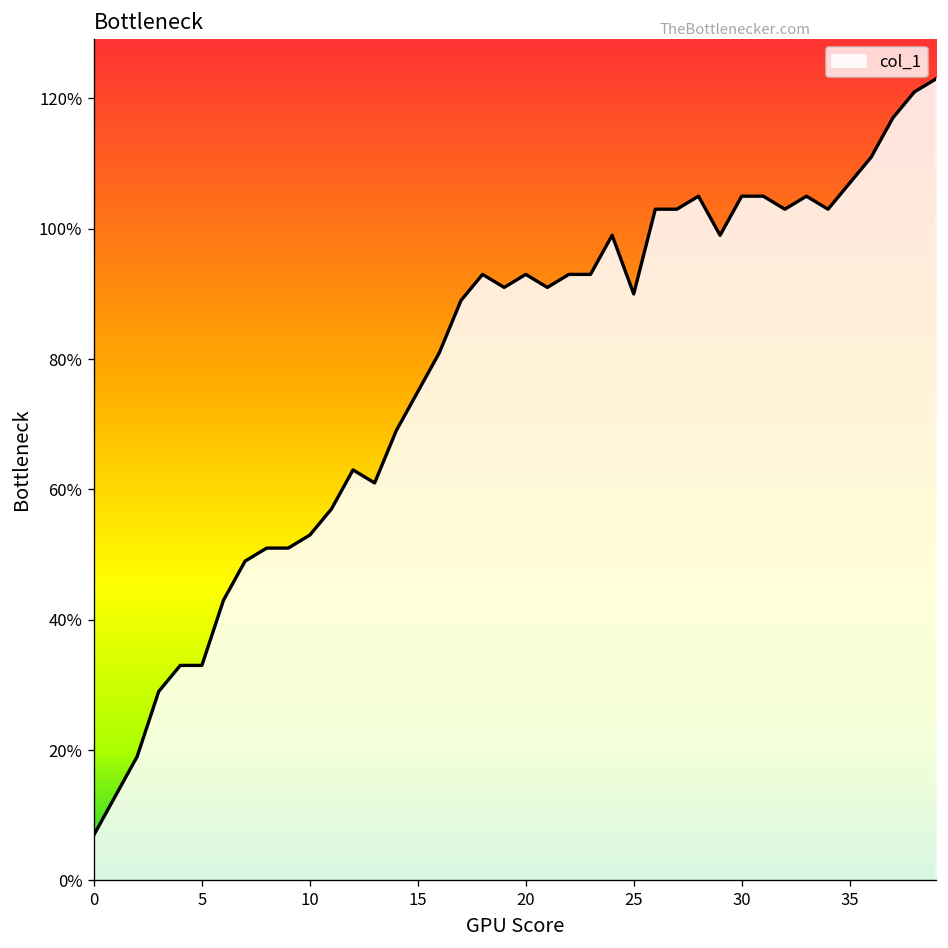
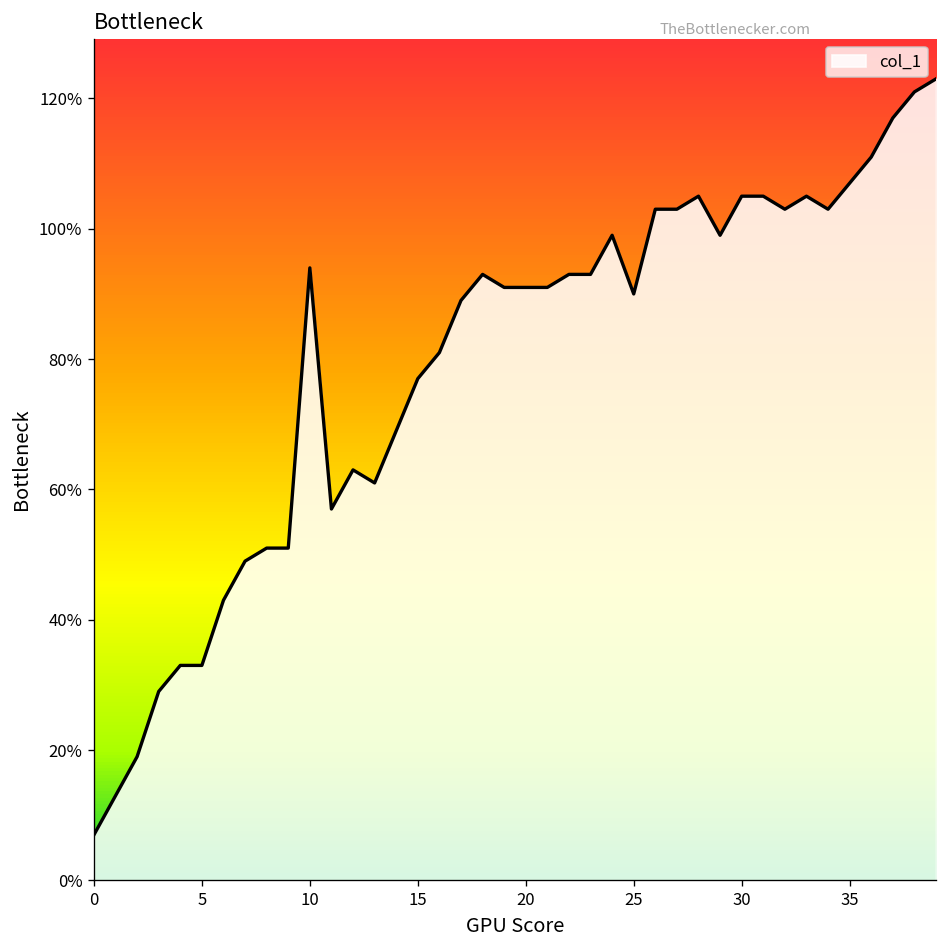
10: 53% -> 94%
15: 75% -> 77%
20: 93% -> 91%
